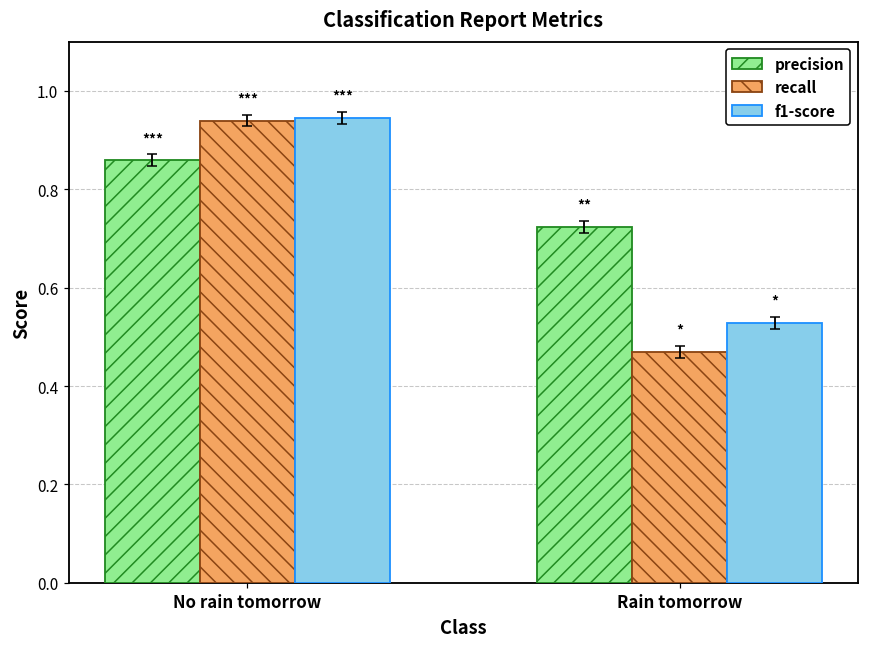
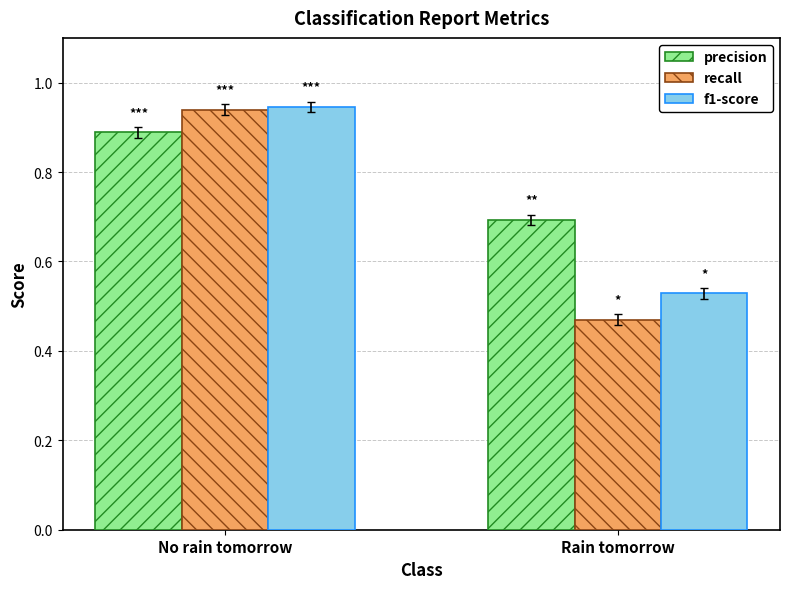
precision, No rain tomorrow: 0.86 -> 0.89
precision, Rain tomorrow: 0.72 -> 0.69
